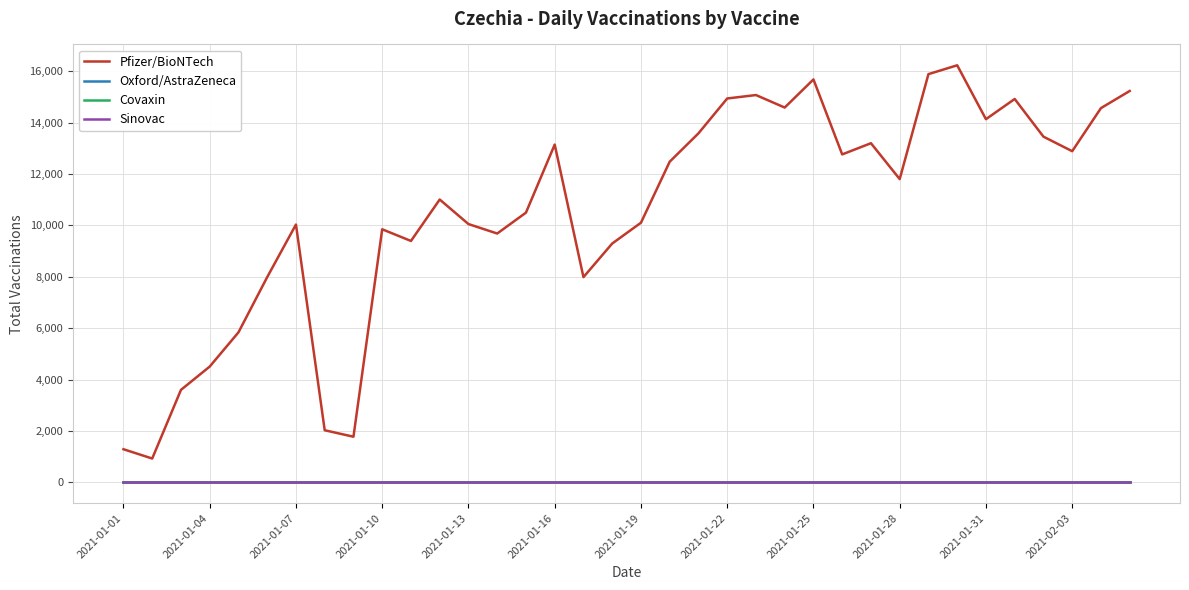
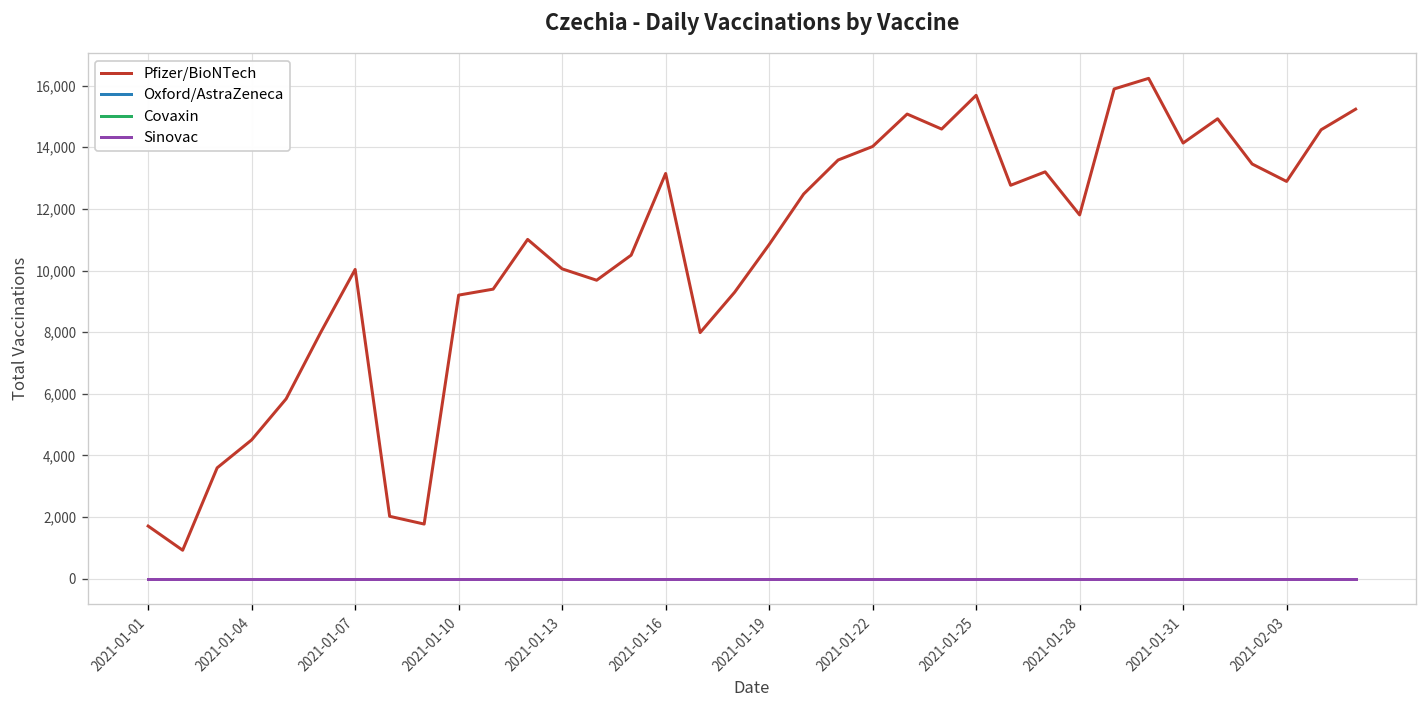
Pfizer/BioNTech, 2021-01-01: 1,300 -> 1,700
Pfizer/BioNTech, 2021-01-10: 9,900 -> 9,200
Pfizer/BioNTech, 2021-01-19: 10,100 -> 10,800
Pfizer/BioNTech, 2021-01-22: 14,900 -> 14,000
